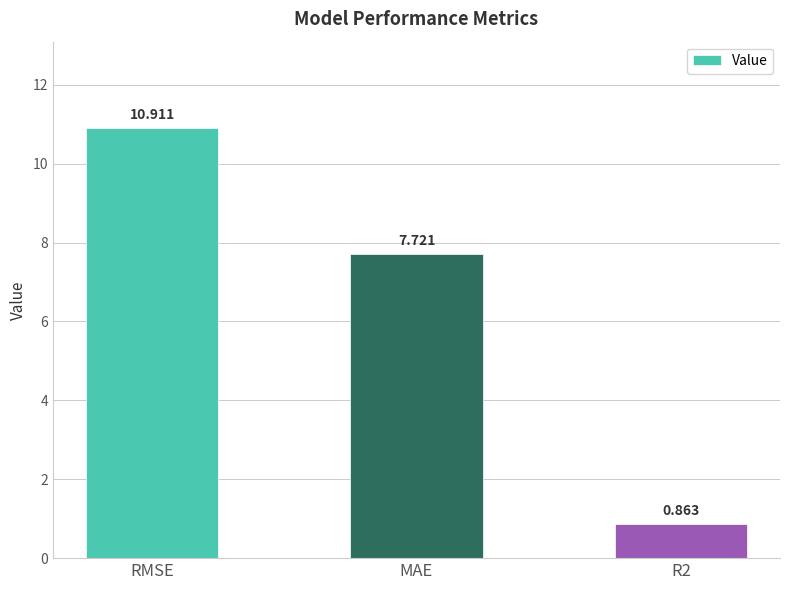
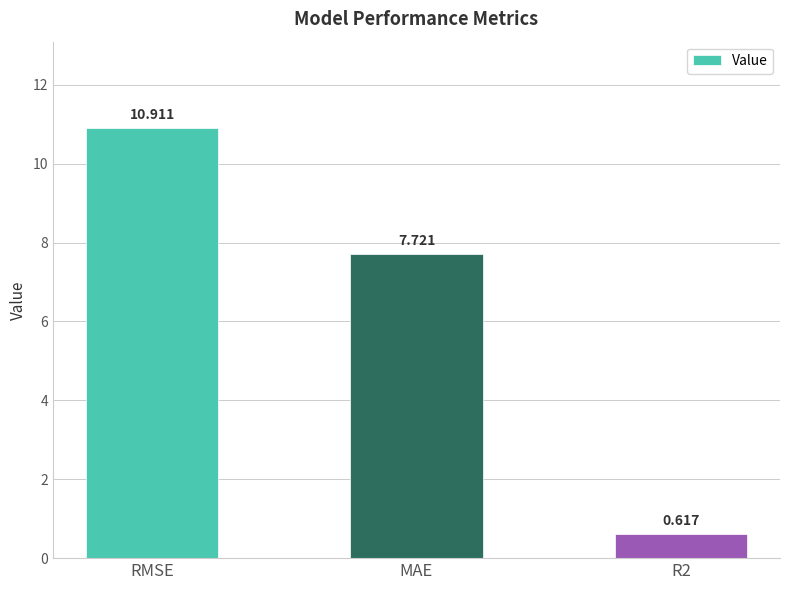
R2: 0.863 -> 0.617
